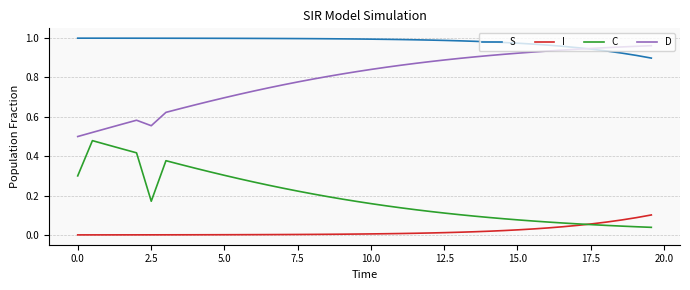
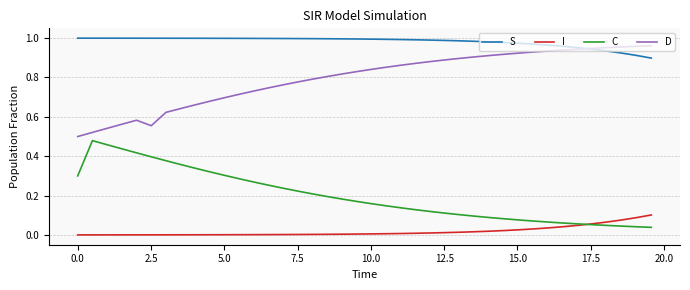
C, 2.5: 0.17 -> 0.40
